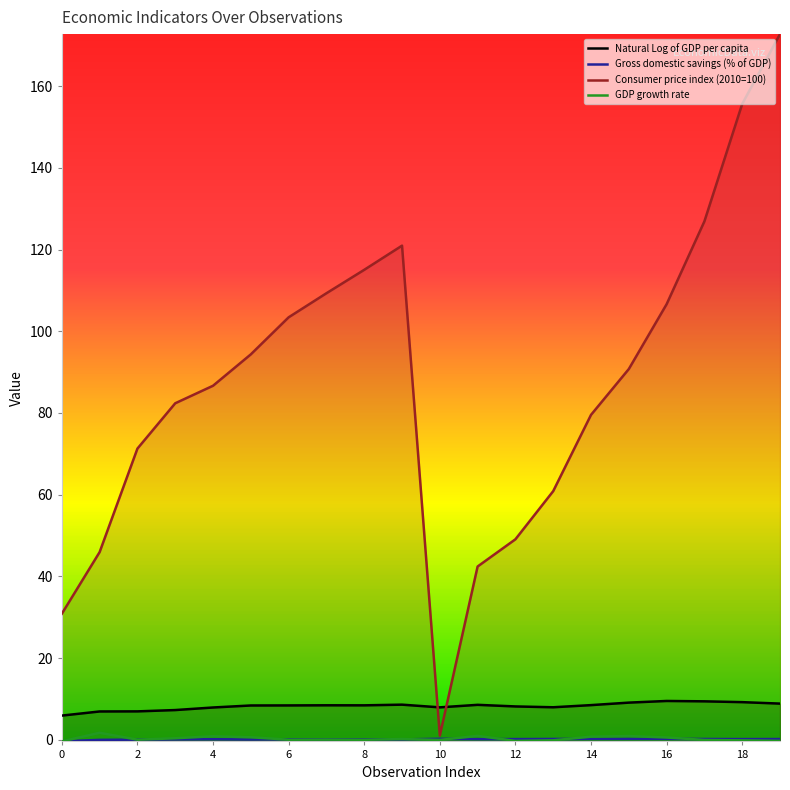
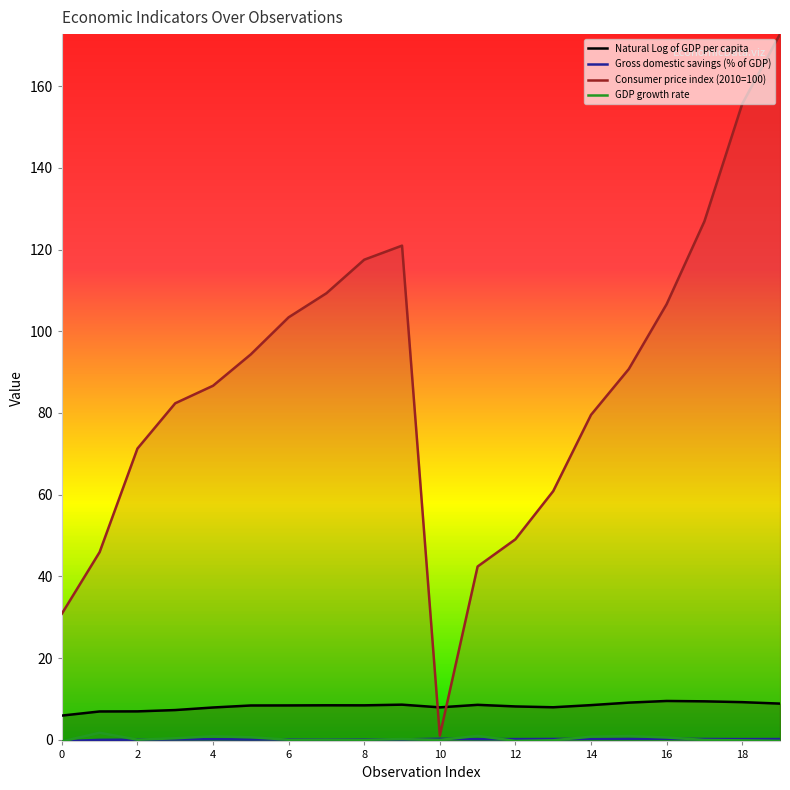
Consumer price index (2010=100), 8: 115 -> 118
